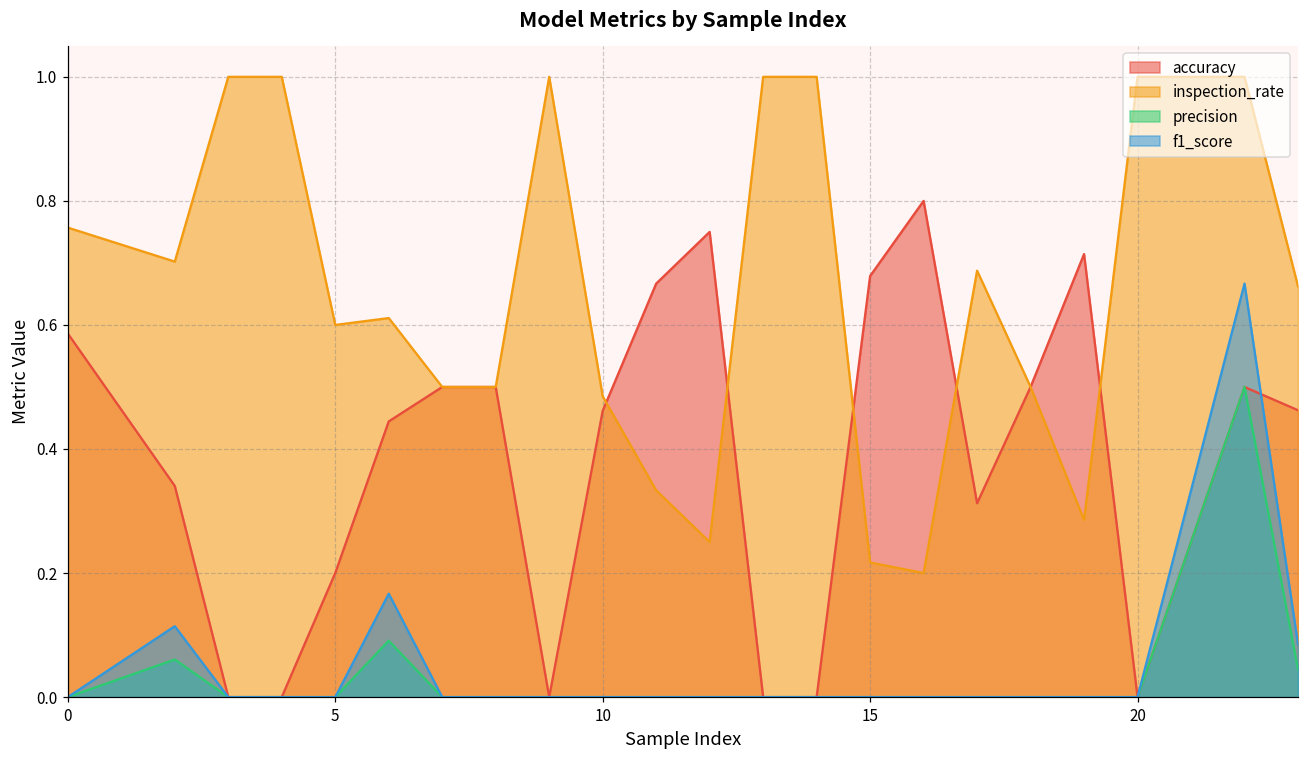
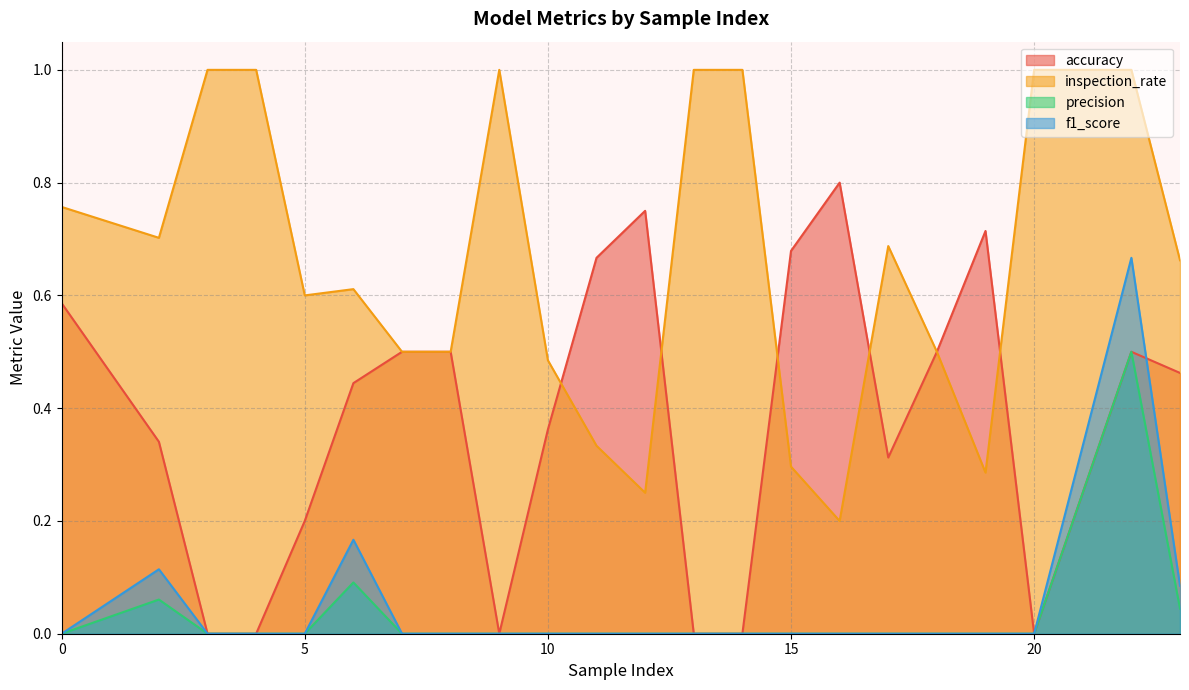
accuracy, 10: 0.46 -> 0.36
inspection_rate, 15: 0.22 -> 0.30
